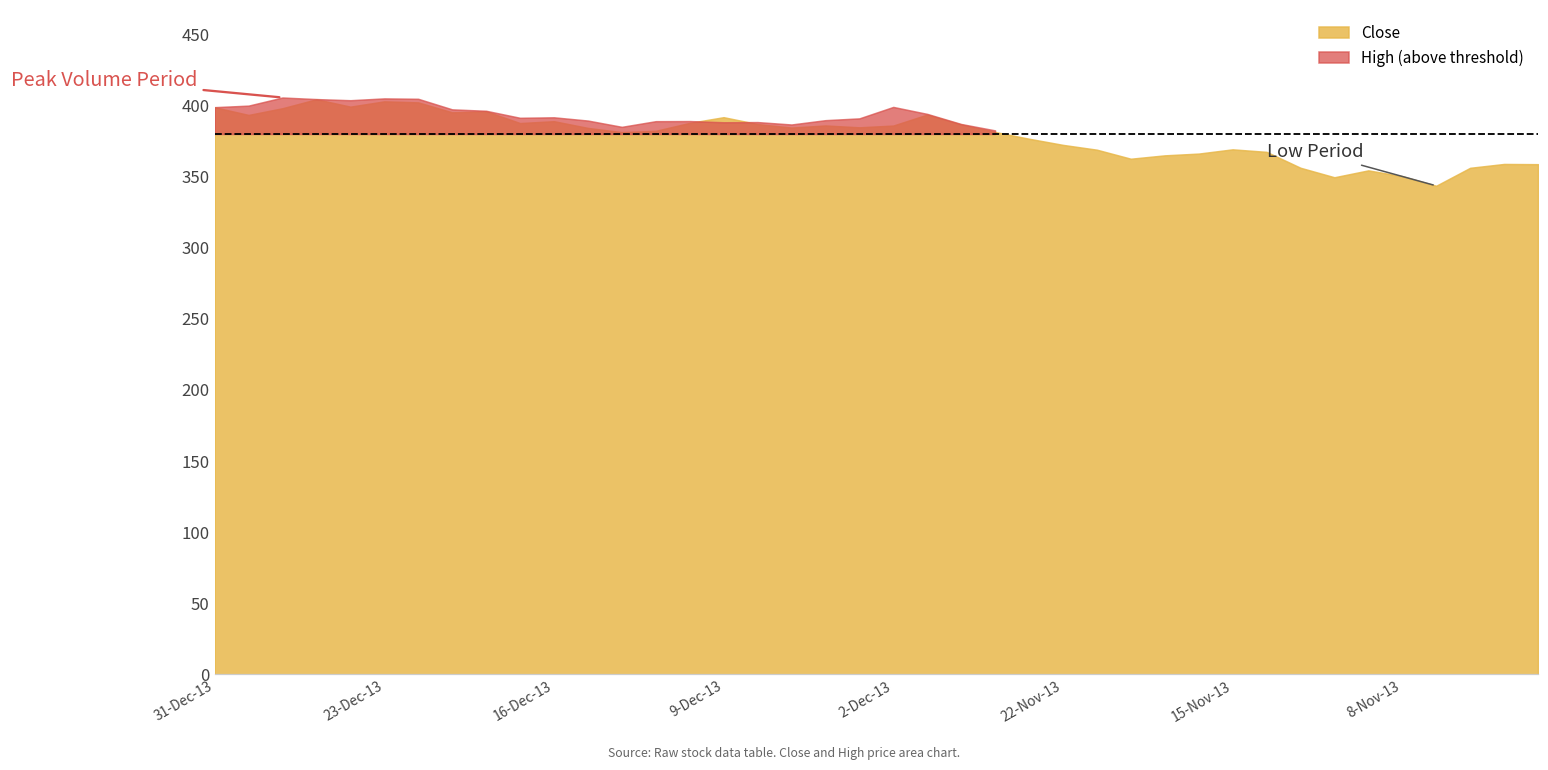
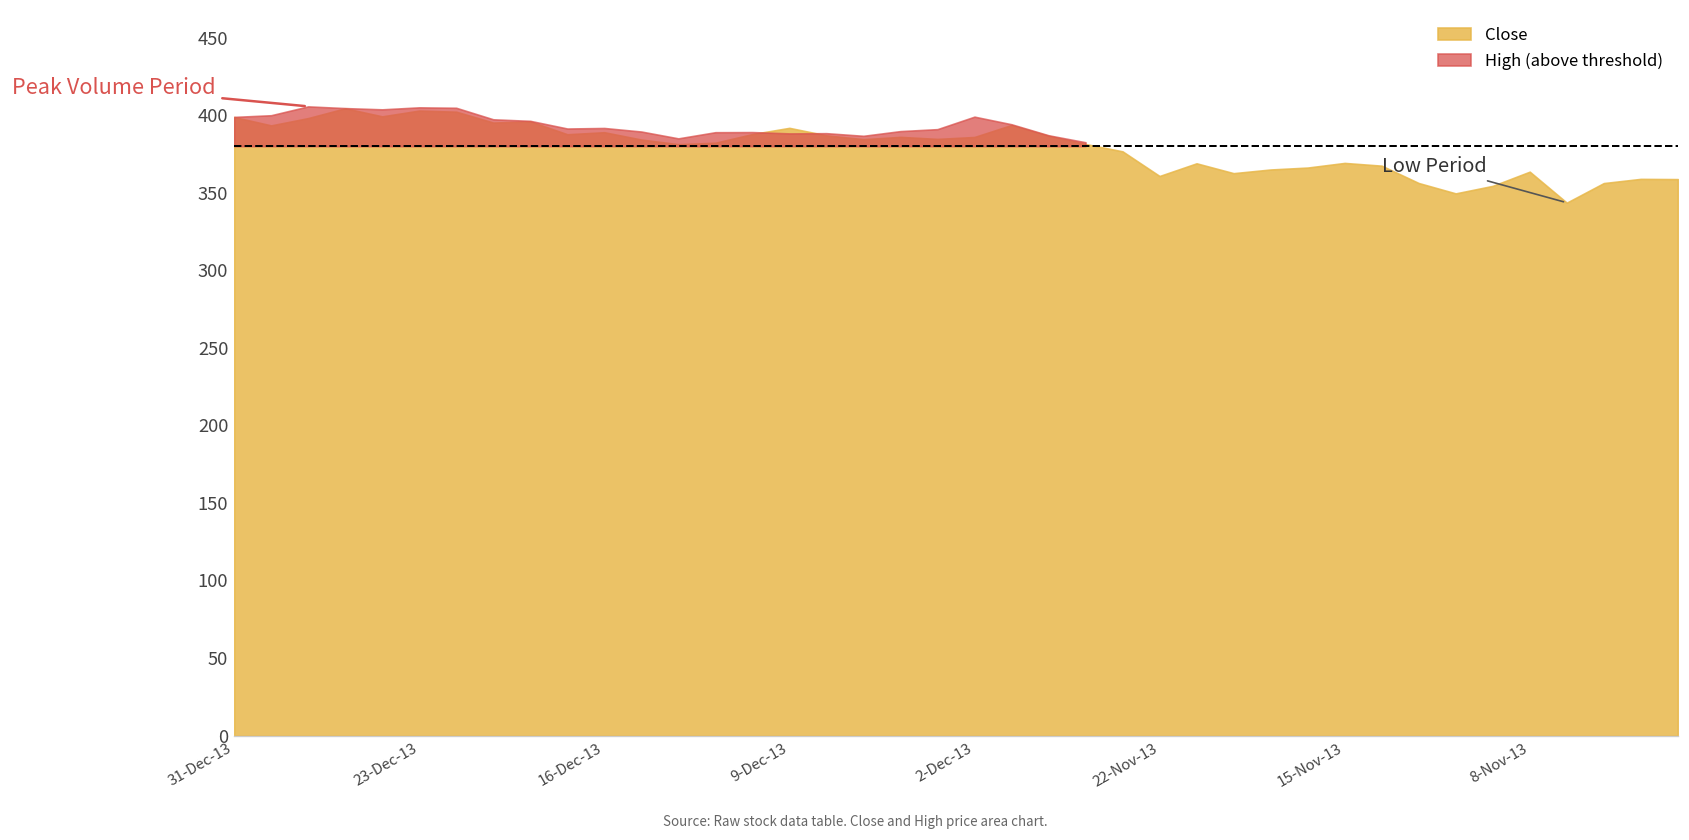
Close, 22-Nov-13: 372 -> 361
Close, 8-Nov-13: 350 -> 364
